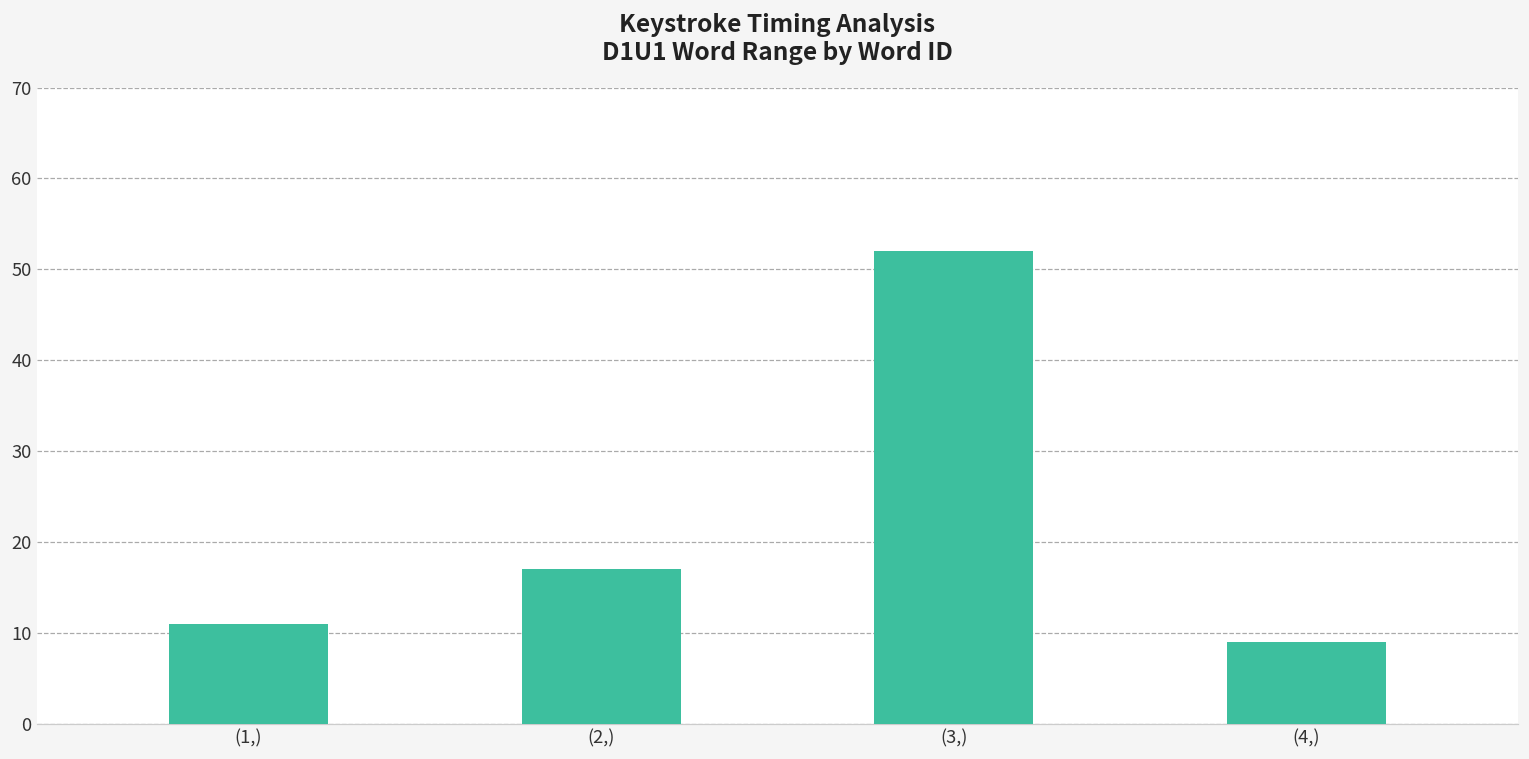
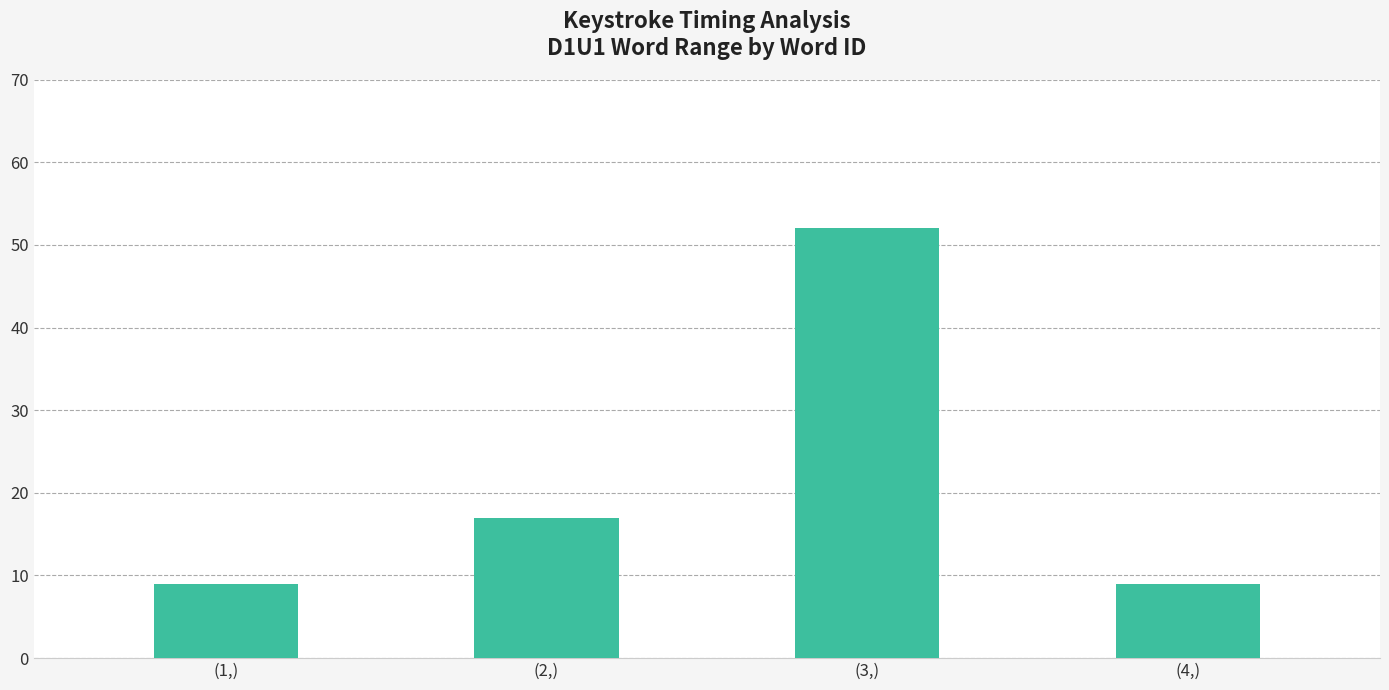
(1,): 11 -> 9
